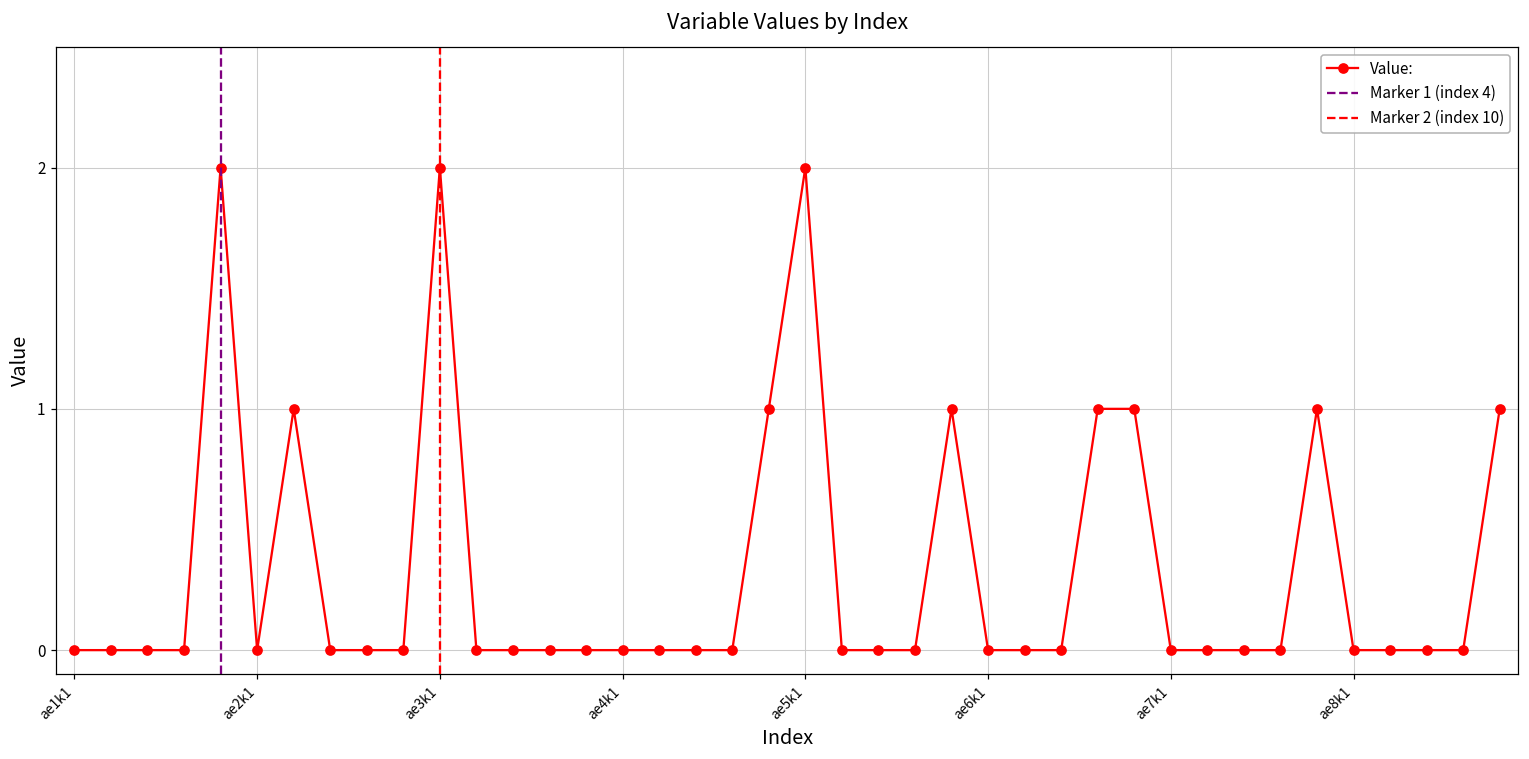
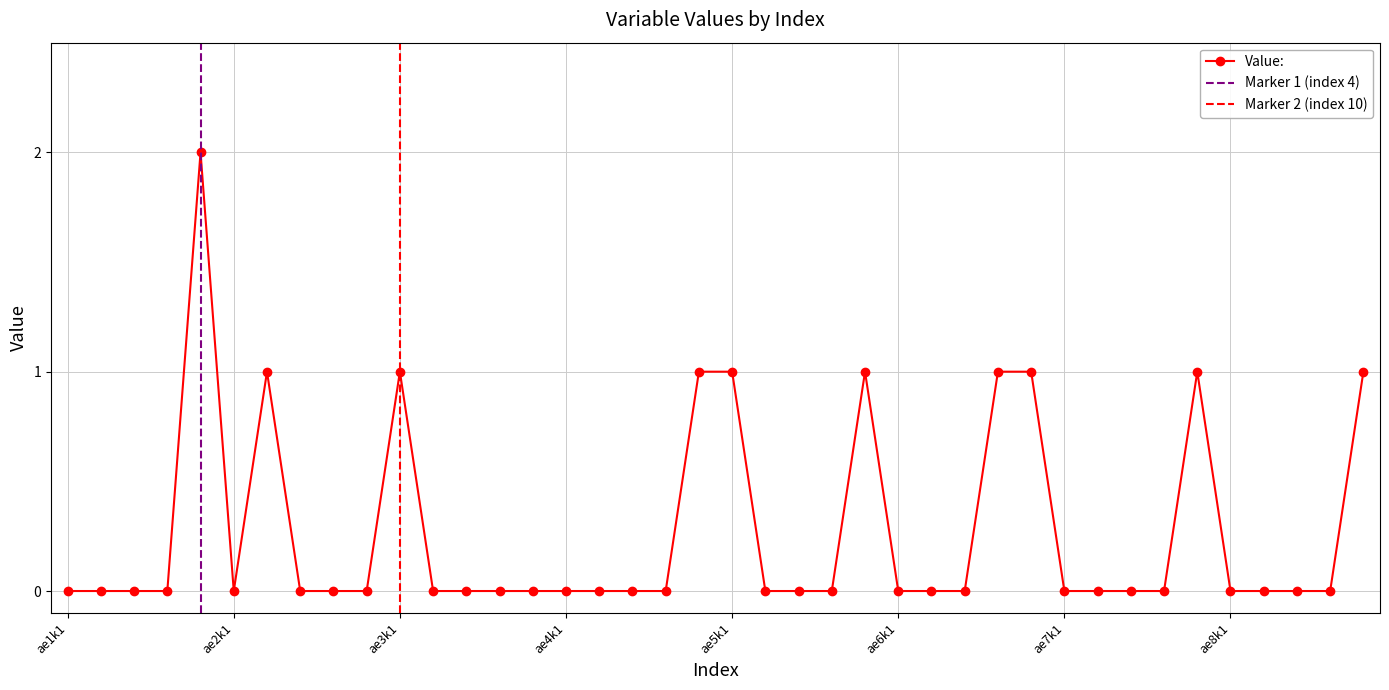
ae3k1: 2 -> 1
ae5k1: 2 -> 1
